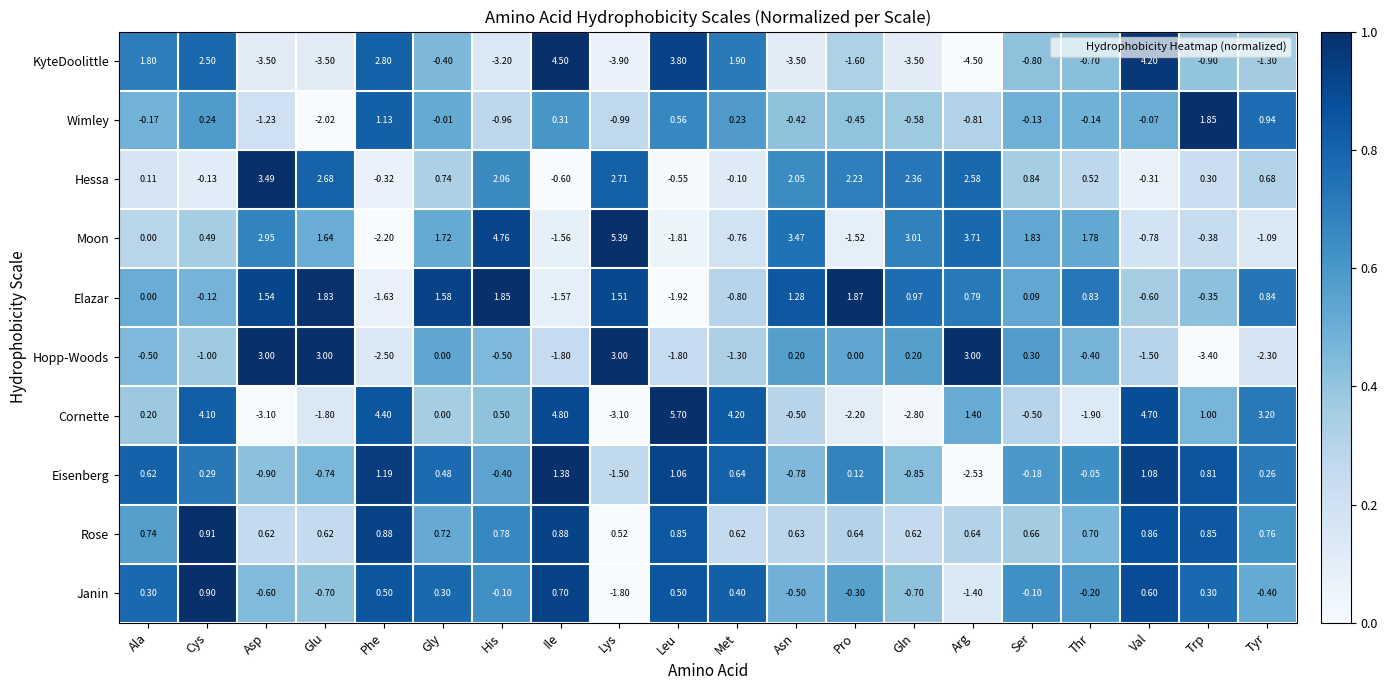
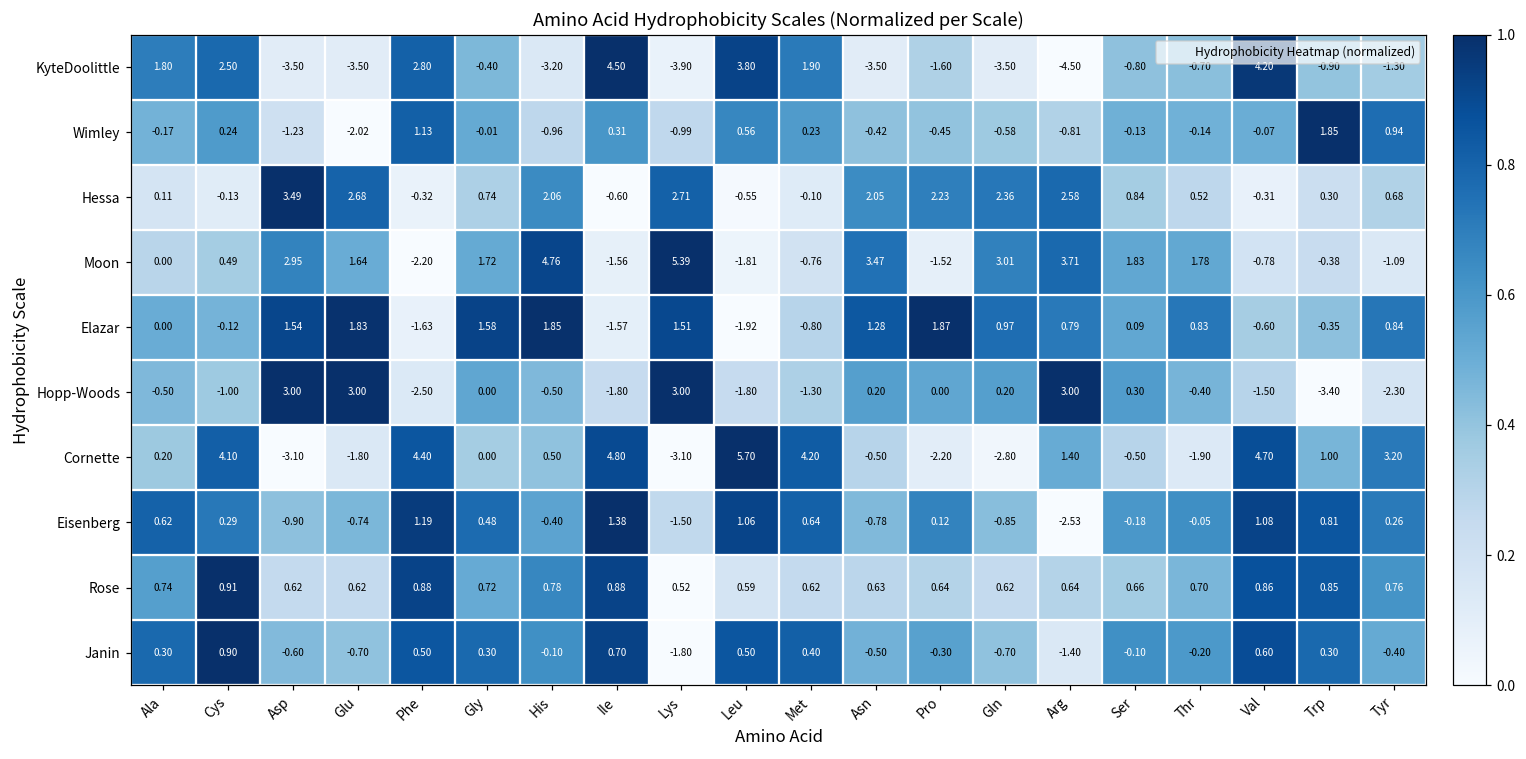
Rose, Leu: 0.85 -> 0.59
